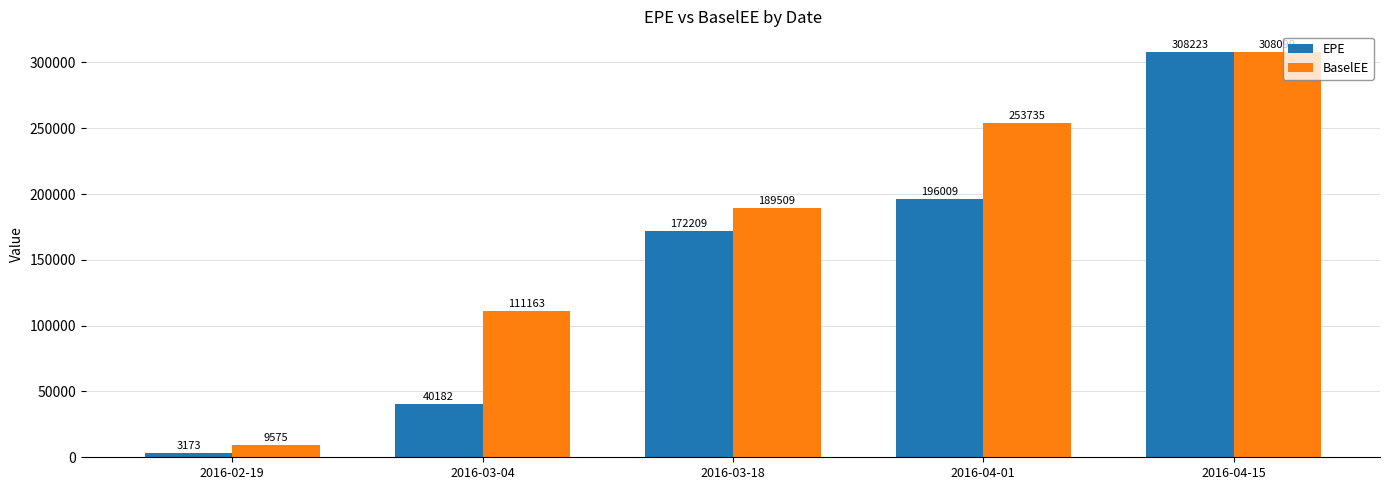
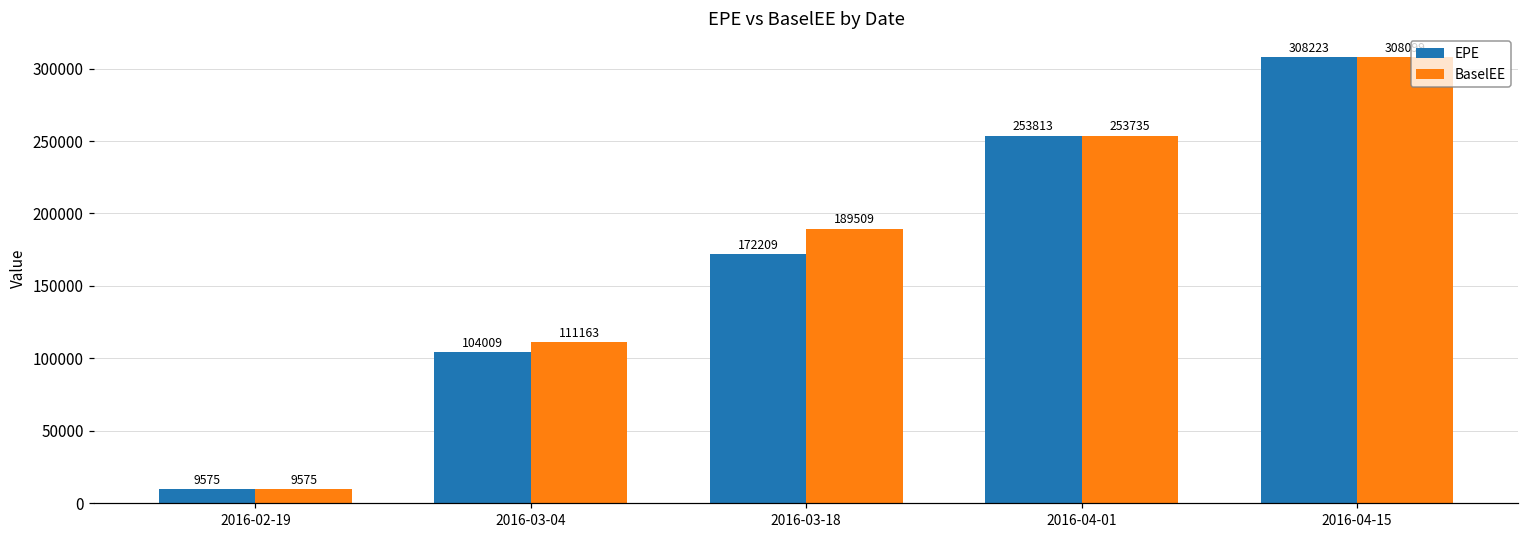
EPE, 2016-02-19: 3173 -> 9575
EPE, 2016-03-04: 40182 -> 104009
EPE, 2016-04-01: 196009 -> 253813
